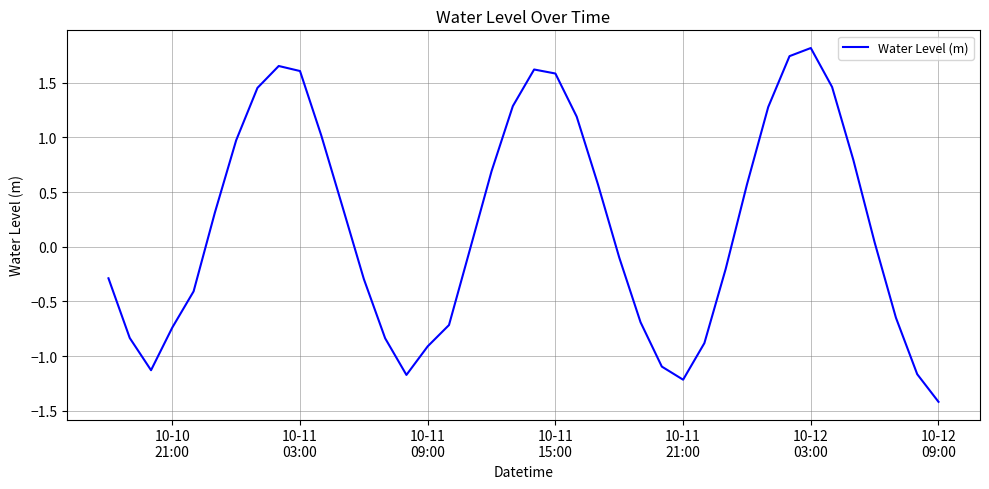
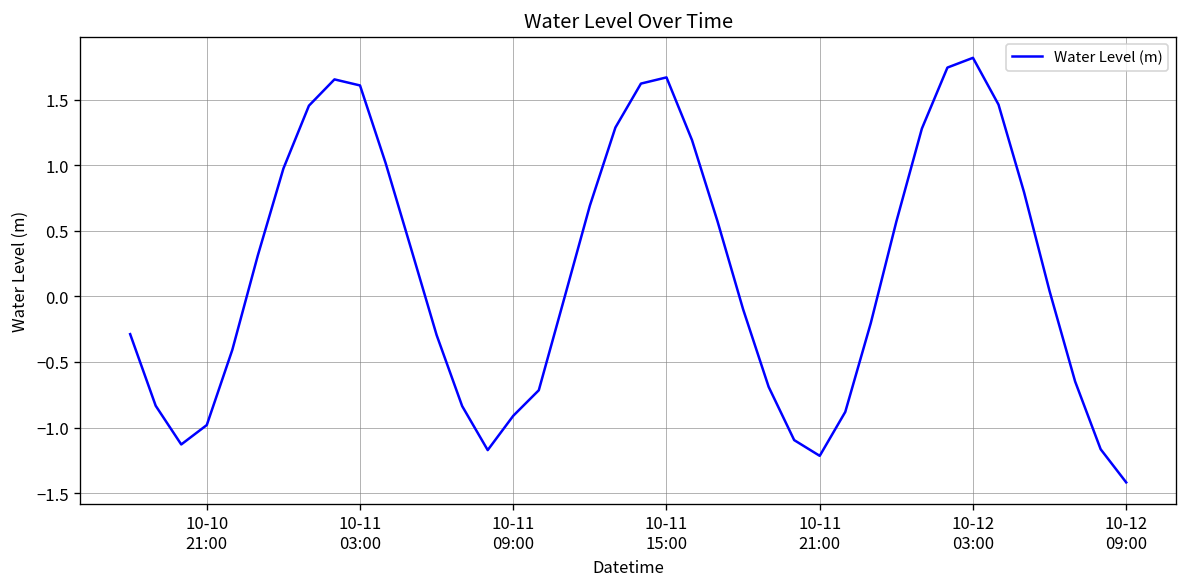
10-10 21:00: -0.74 -> -0.98
10-11 15:00: 1.58 -> 1.67
